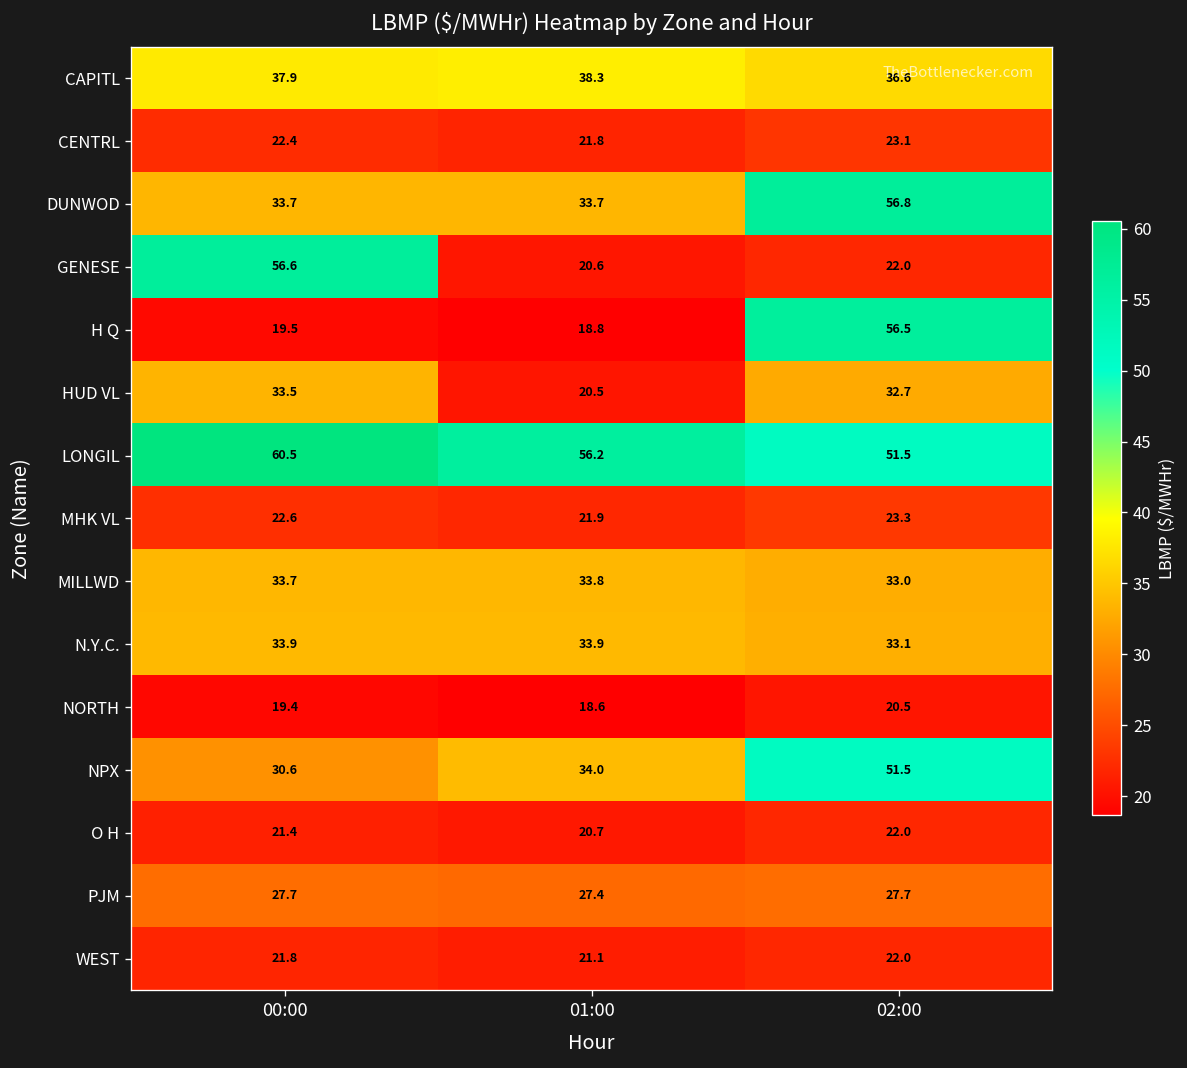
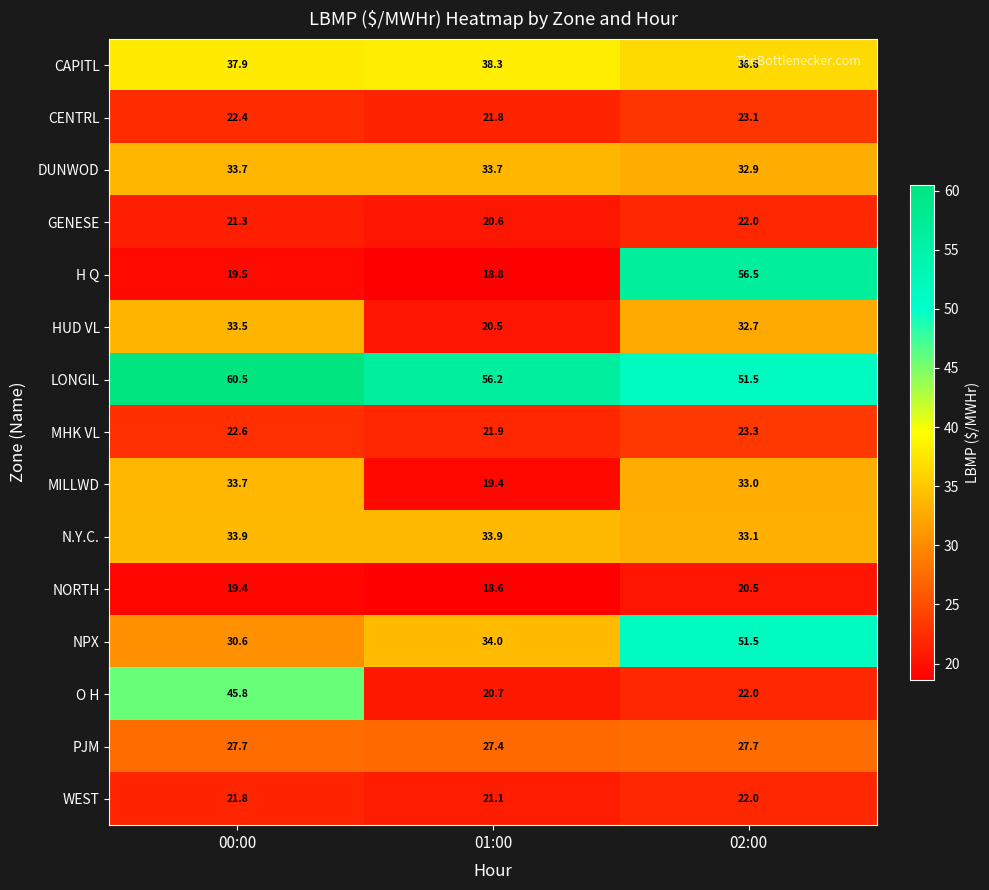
DUNWOD, 02:00: 56.8 -> 32.9
GENESE, 00:00: 56.6 -> 21.3
MILLWD, 01:00: 33.8 -> 19.4
O H, 00:00: 21.4 -> 45.8
